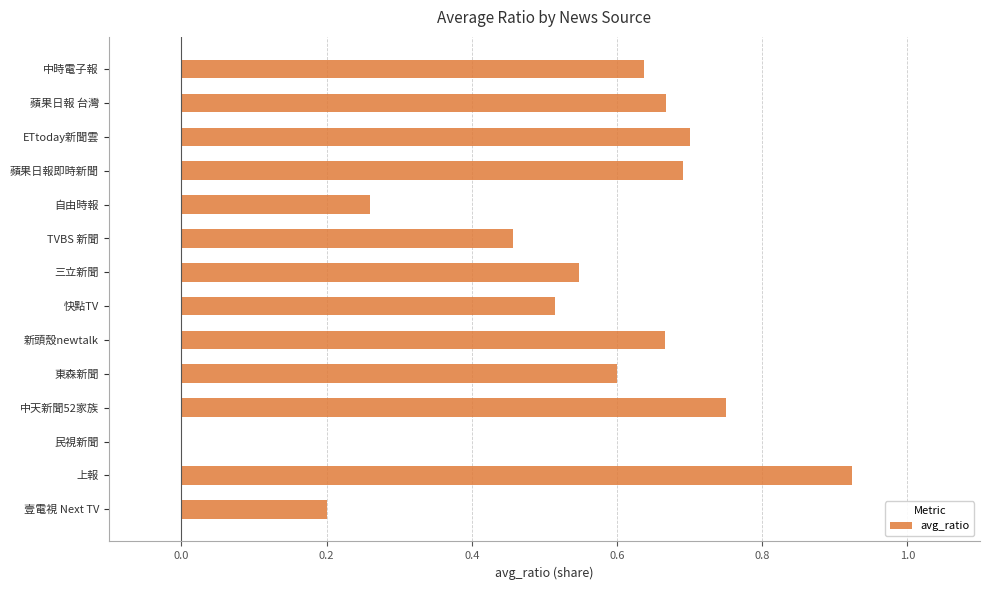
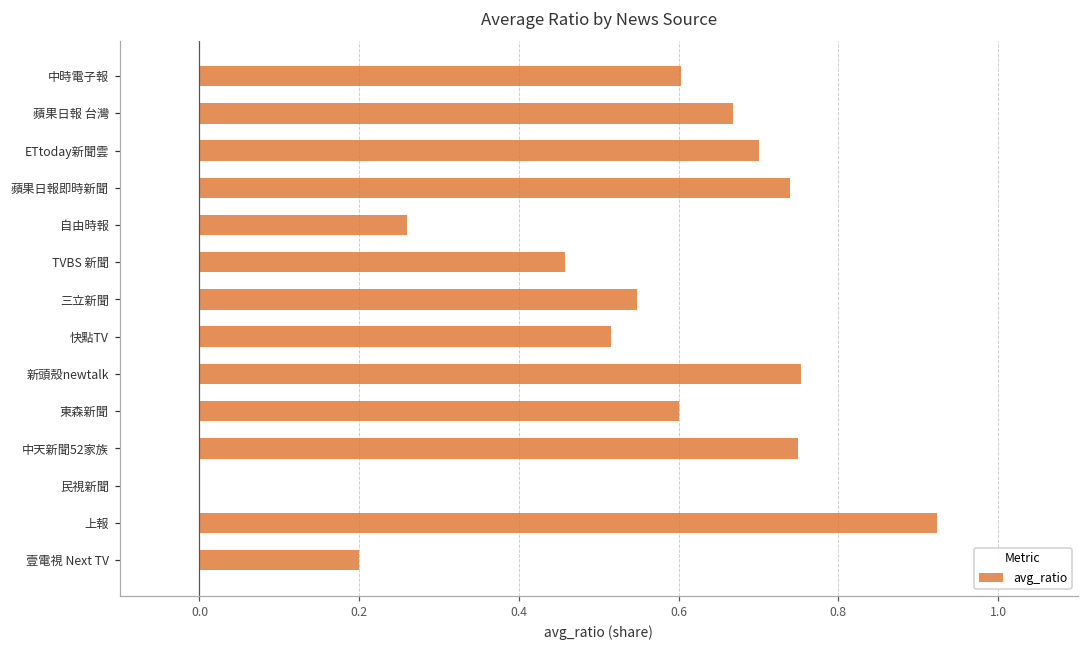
中時電子報: 0.64 -> 0.60
蘋果日報即時新聞: 0.69 -> 0.74
新頭殼newtalk: 0.67 -> 0.75
